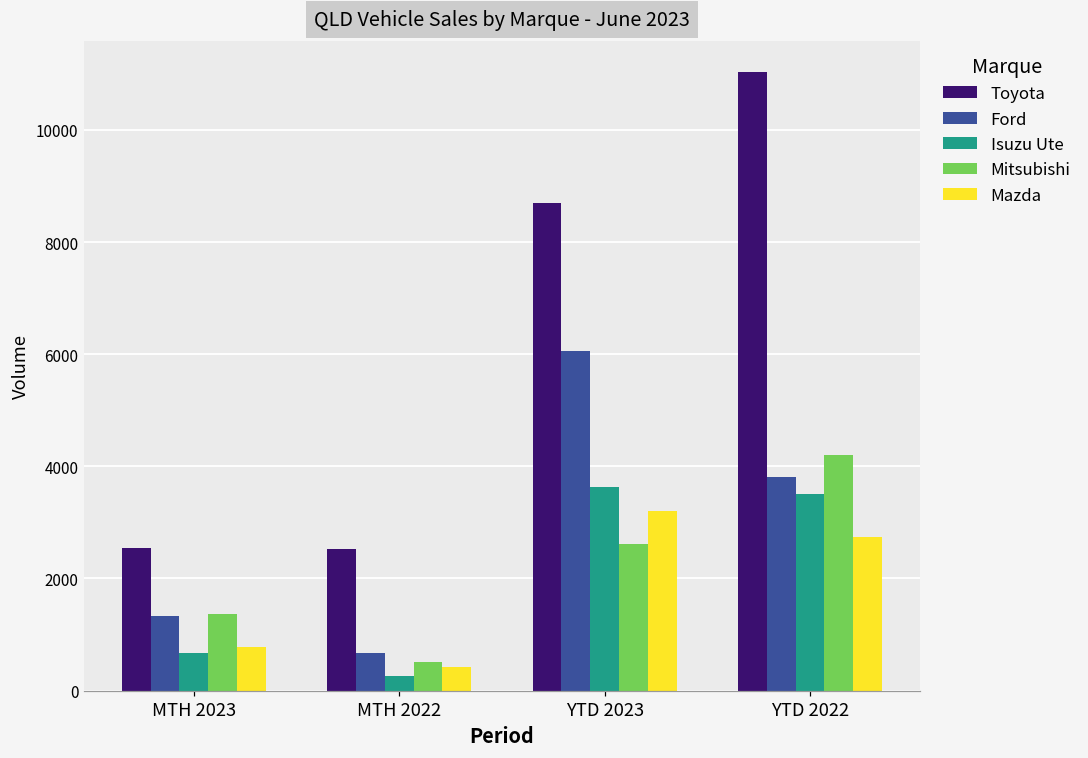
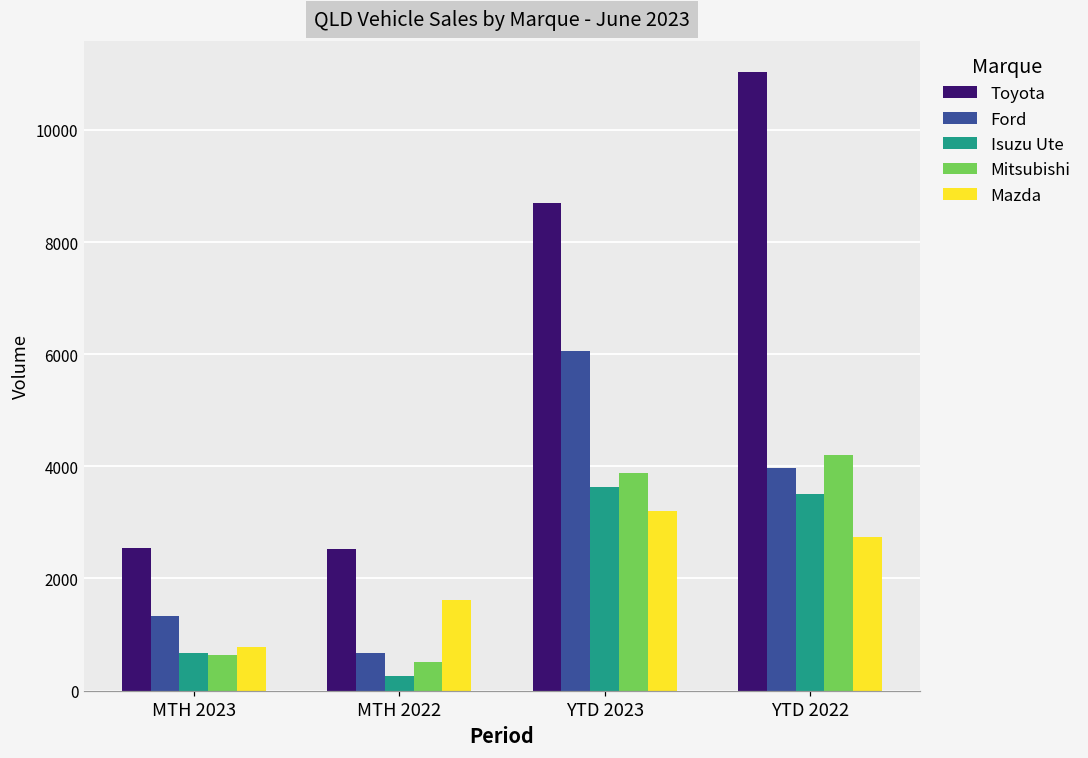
Mitsubishi, MTH 2023: 1400 -> 600
Mazda, MTH 2022: 400 -> 1600
Mitsubishi, YTD 2023: 2600 -> 3900
Ford, YTD 2022: 3800 -> 4000
